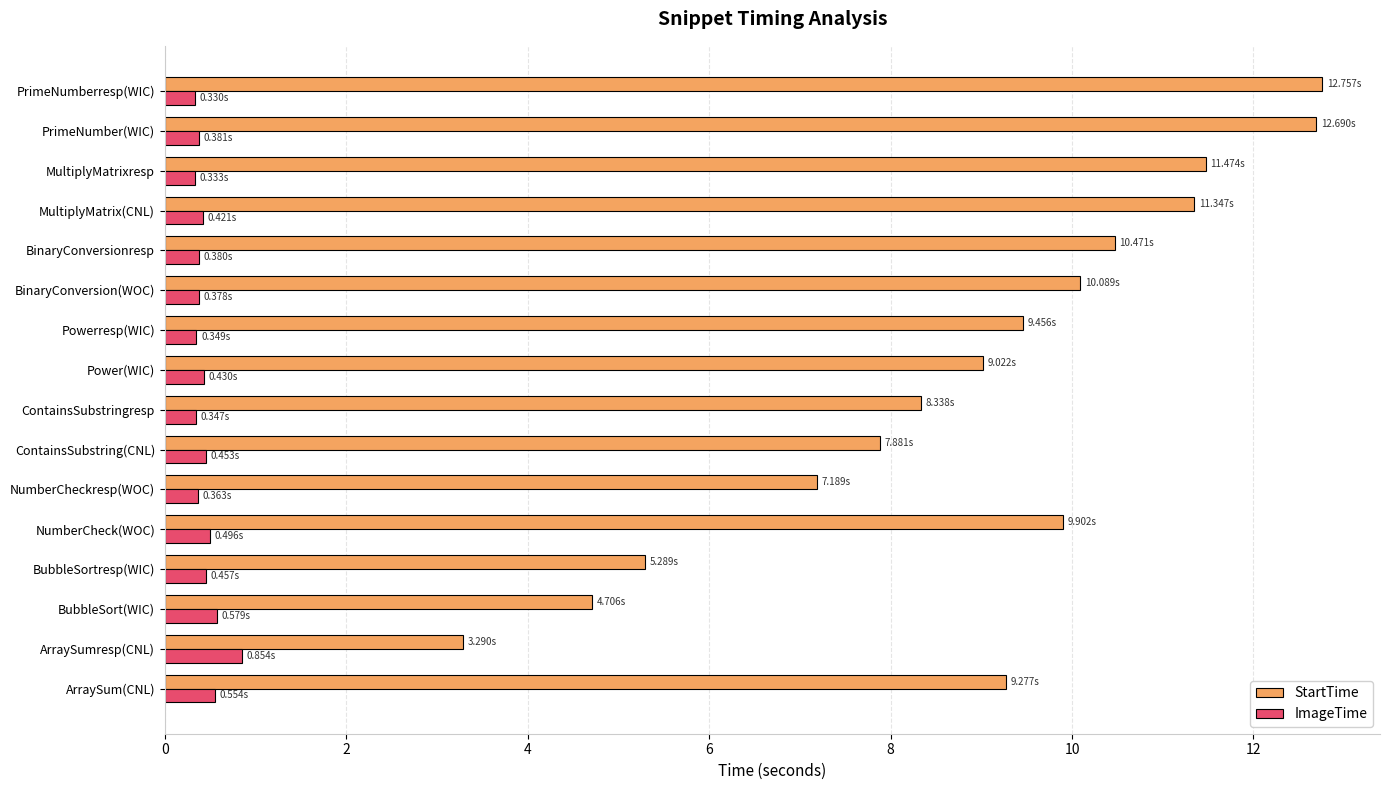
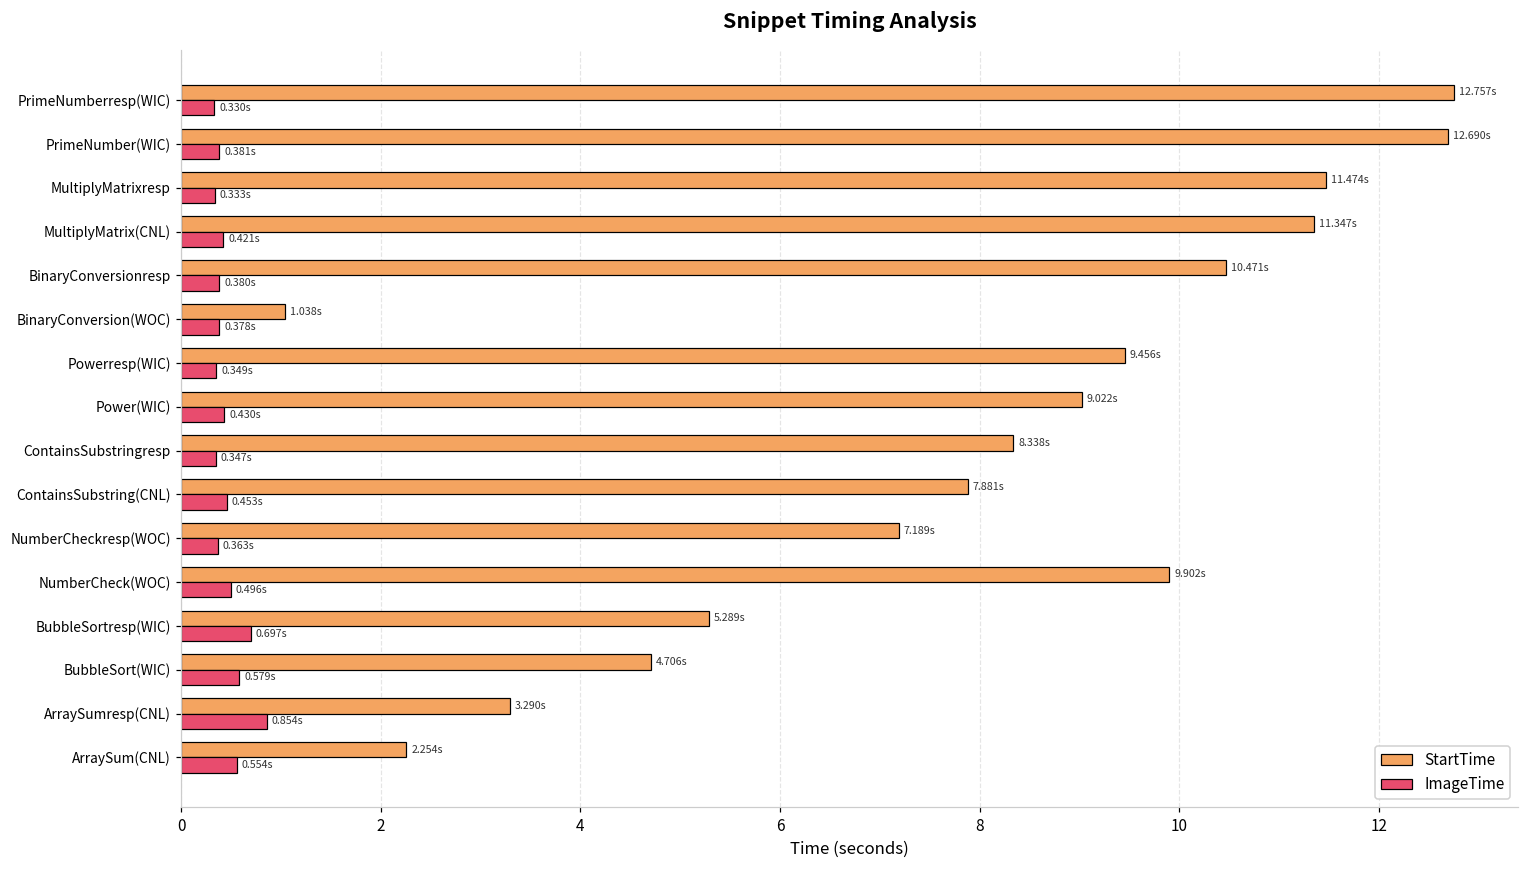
StartTime, BinaryConversion(WOC): 10.089s -> 1.038s
ImageTime, BubbleSortresp(WIC): 0.457s -> 0.697s
StartTime, ArraySum(CNL): 9.277s -> 2.254s
